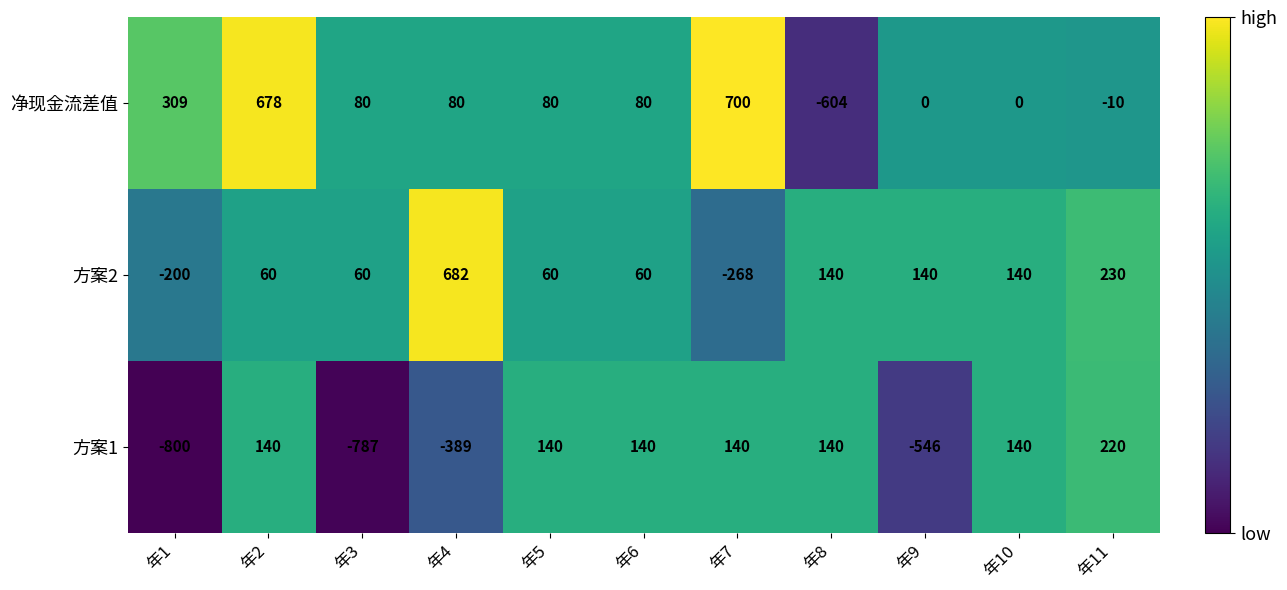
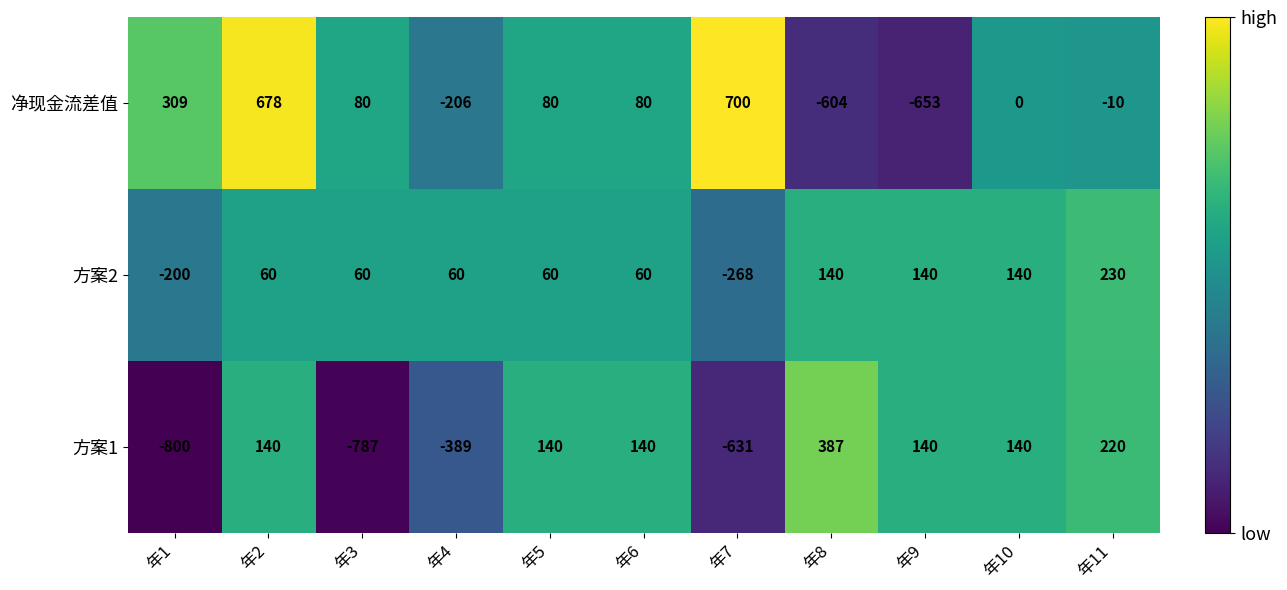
净现金流差值, 年4: 80 -> -206
净现金流差值, 年9: 0 -> -653
方案2, 年4: 682 -> 60
方案1, 年7: 140 -> -631
方案1, 年8: 140 -> 387
方案1, 年9: -546 -> 140
